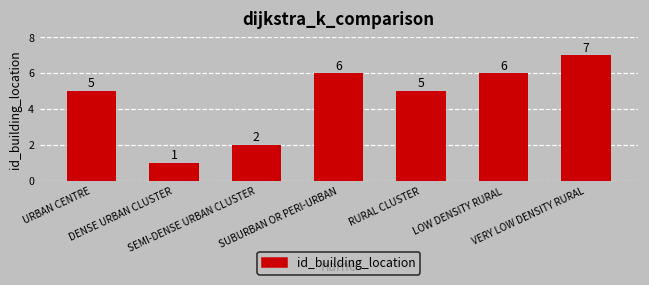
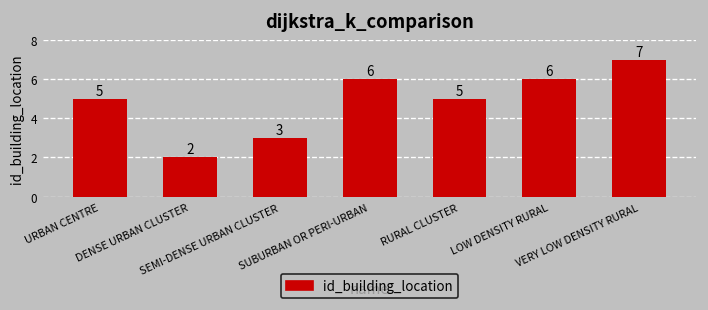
DENSE URBAN CLUSTER: 1 -> 2
SEMI-DENSE URBAN CLUSTER: 2 -> 3
